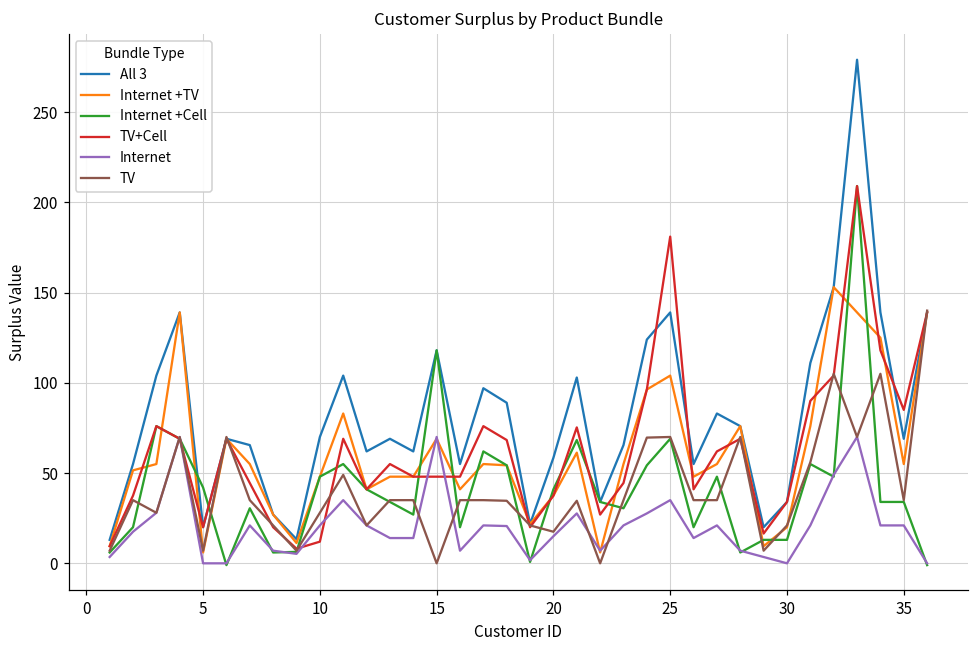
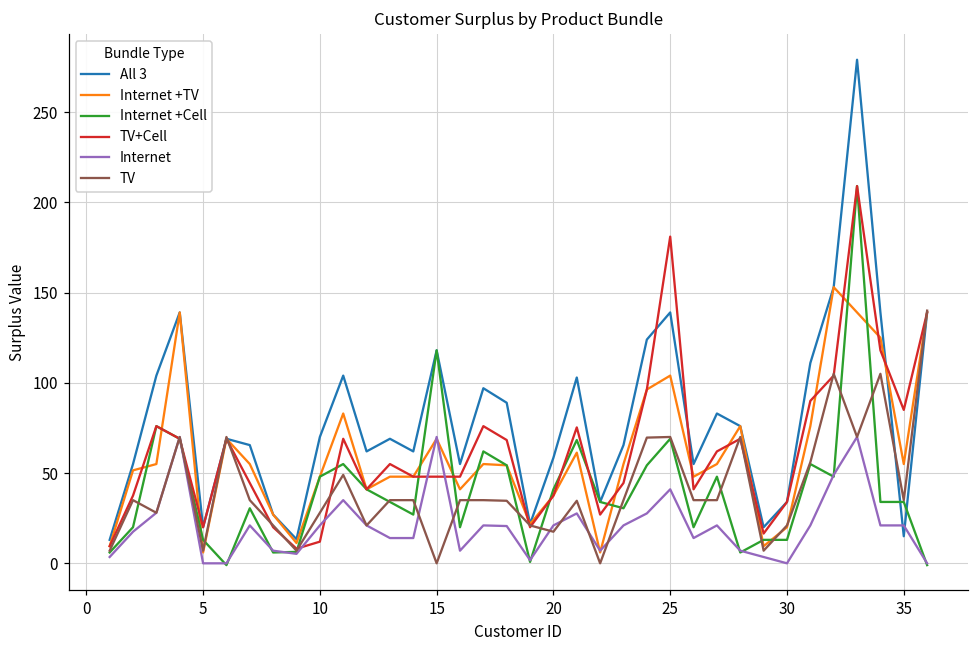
Internet +Cell, 5: 42 -> 13
Internet, 20: 15 -> 21
Internet, 25: 35 -> 41
All 3, 35: 69 -> 15
